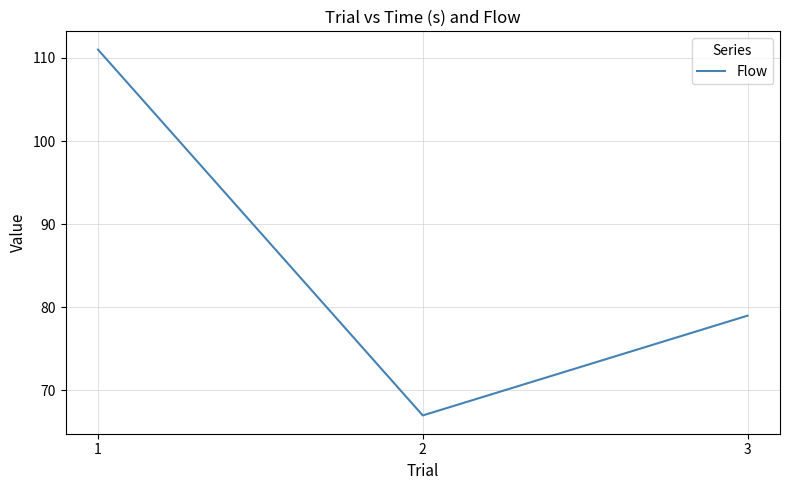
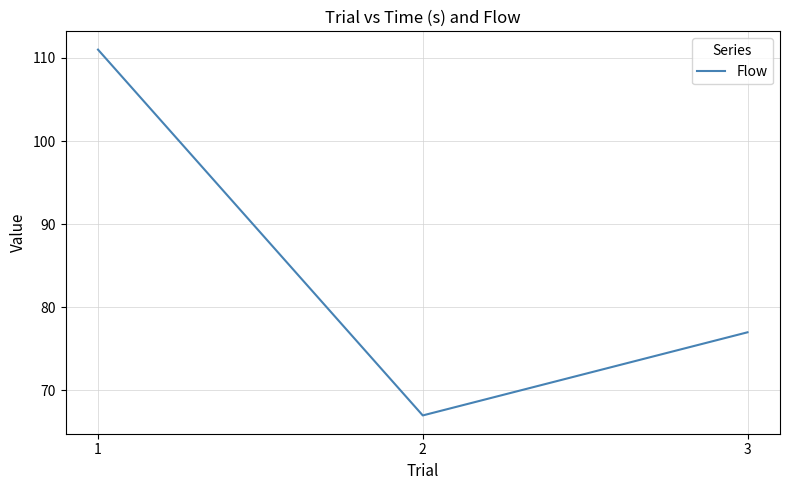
3: 79 -> 77
